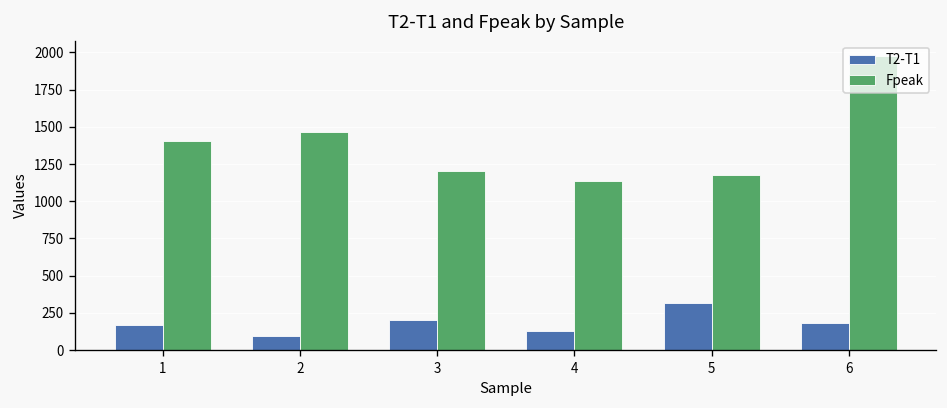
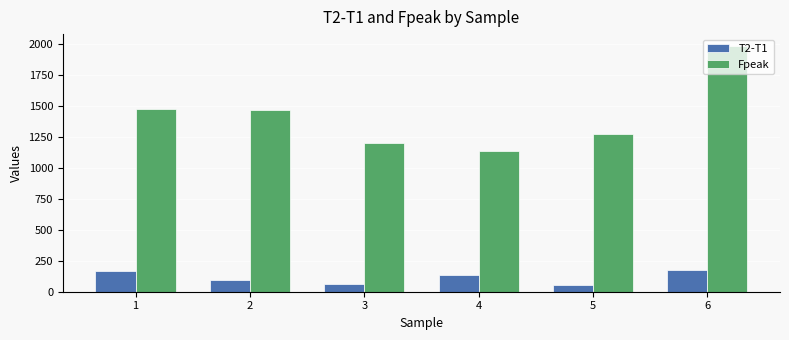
Fpeak, 1: 1400 -> 1480
T2-T1, 3: 200 -> 60
T2-T1, 5: 310 -> 50
Fpeak, 5: 1170 -> 1270
